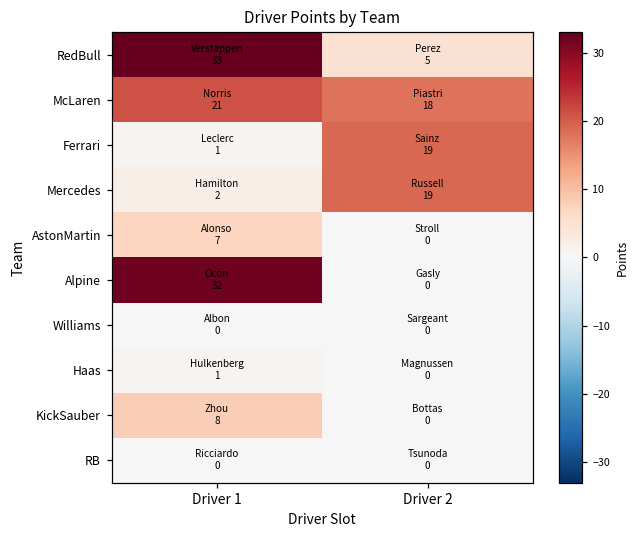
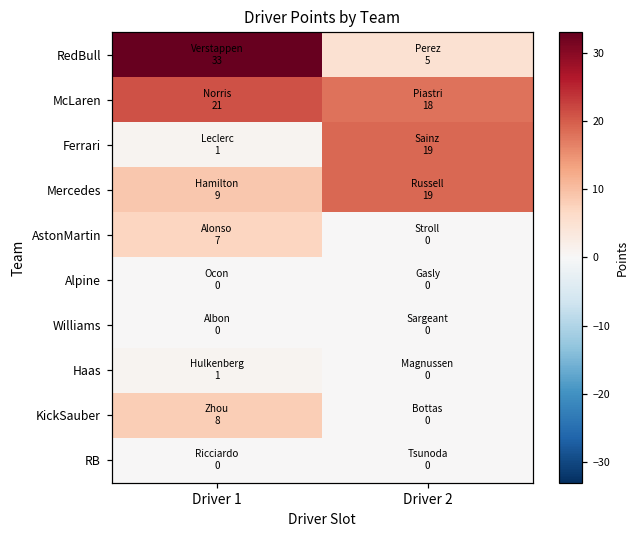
Mercedes, Driver 1: 2 -> 9
Alpine, Driver 1: 32 -> 0
